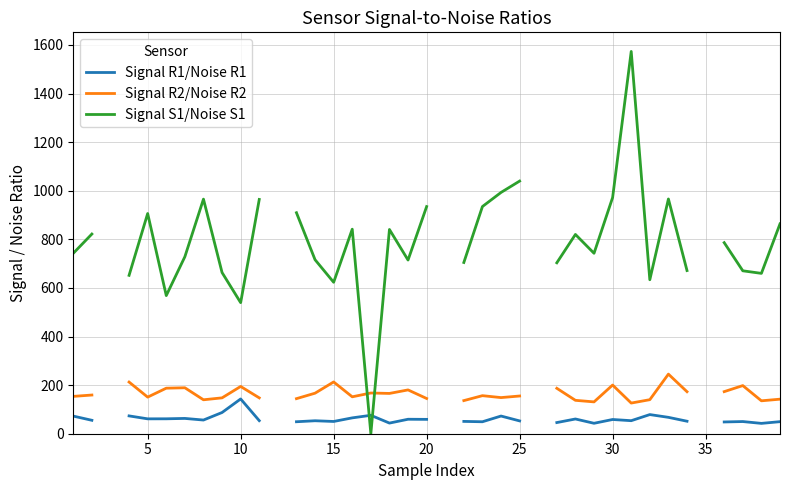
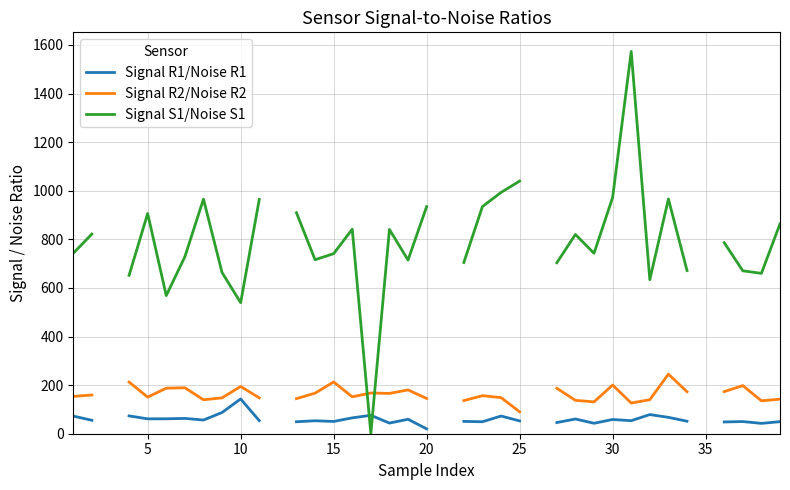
Signal S1/Noise S1, 15: 620 -> 740
Signal R1/Noise R1, 20: 60 -> 20
Signal R2/Noise R2, 25: 160 -> 90
